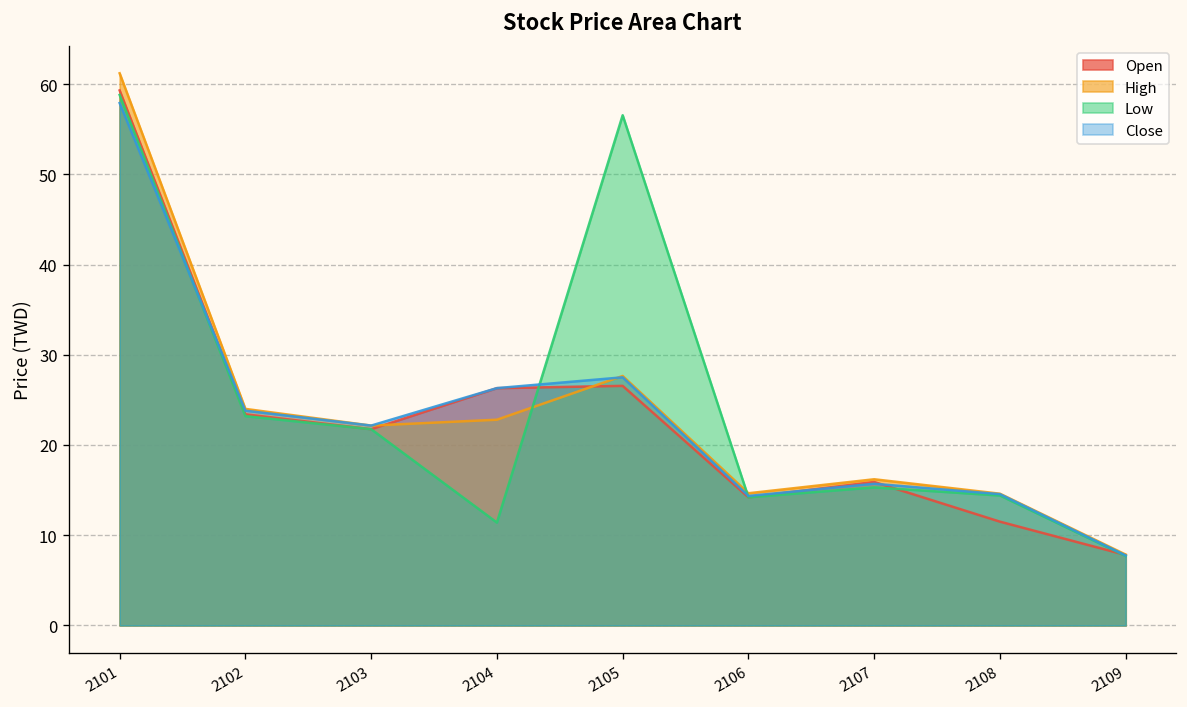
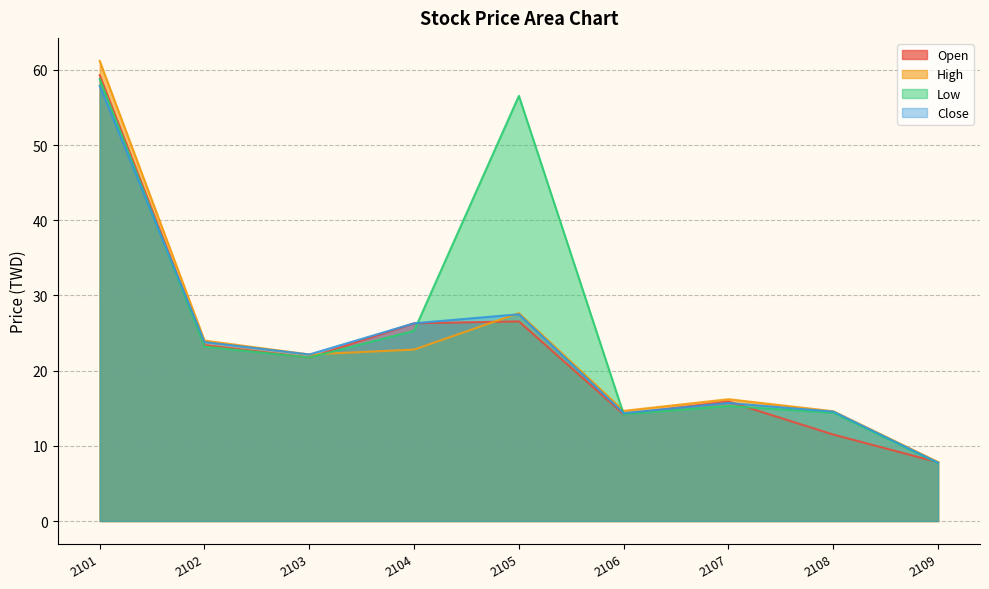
Low, 2104: 11 -> 25
